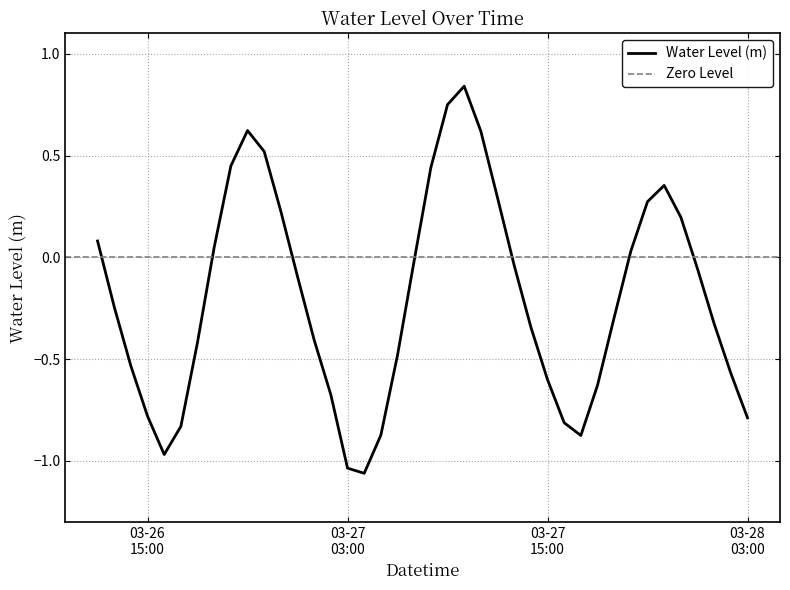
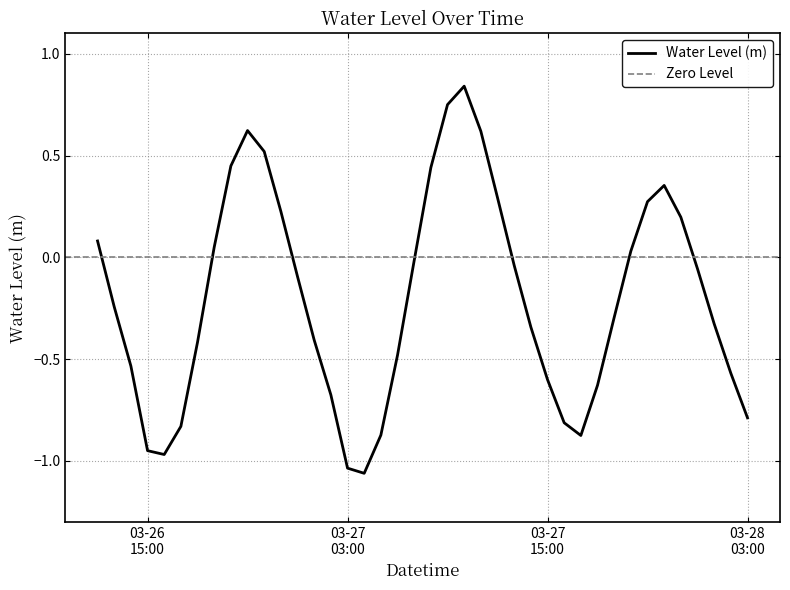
03-26 15:00: -0.78 -> -0.95
